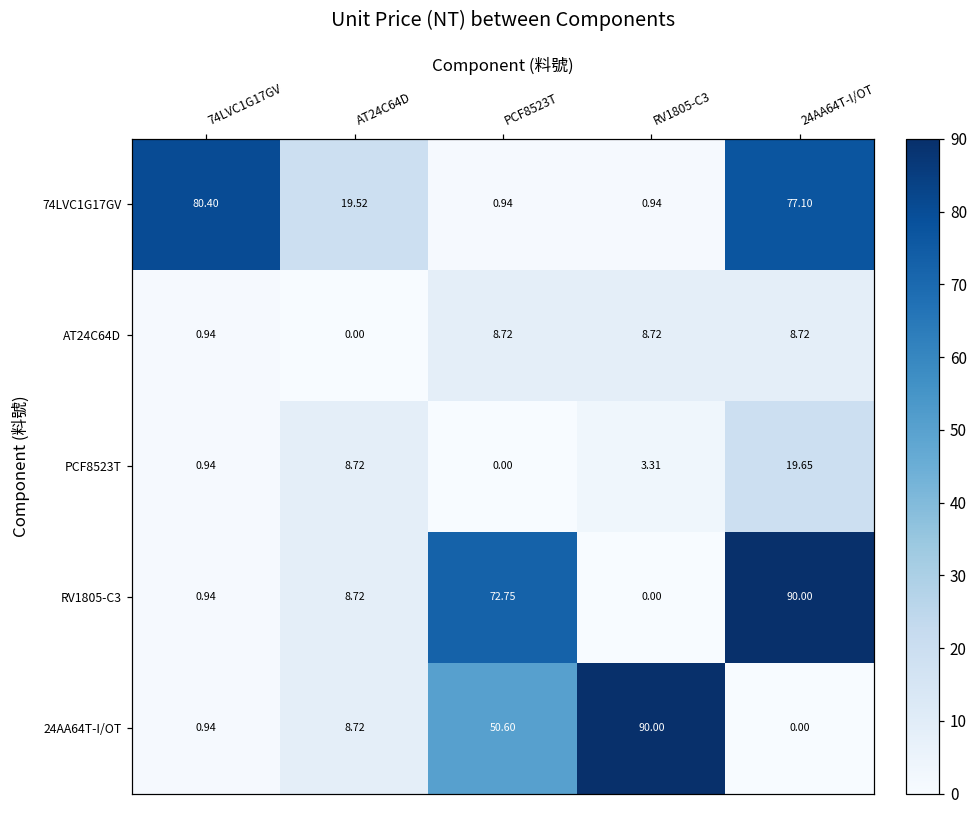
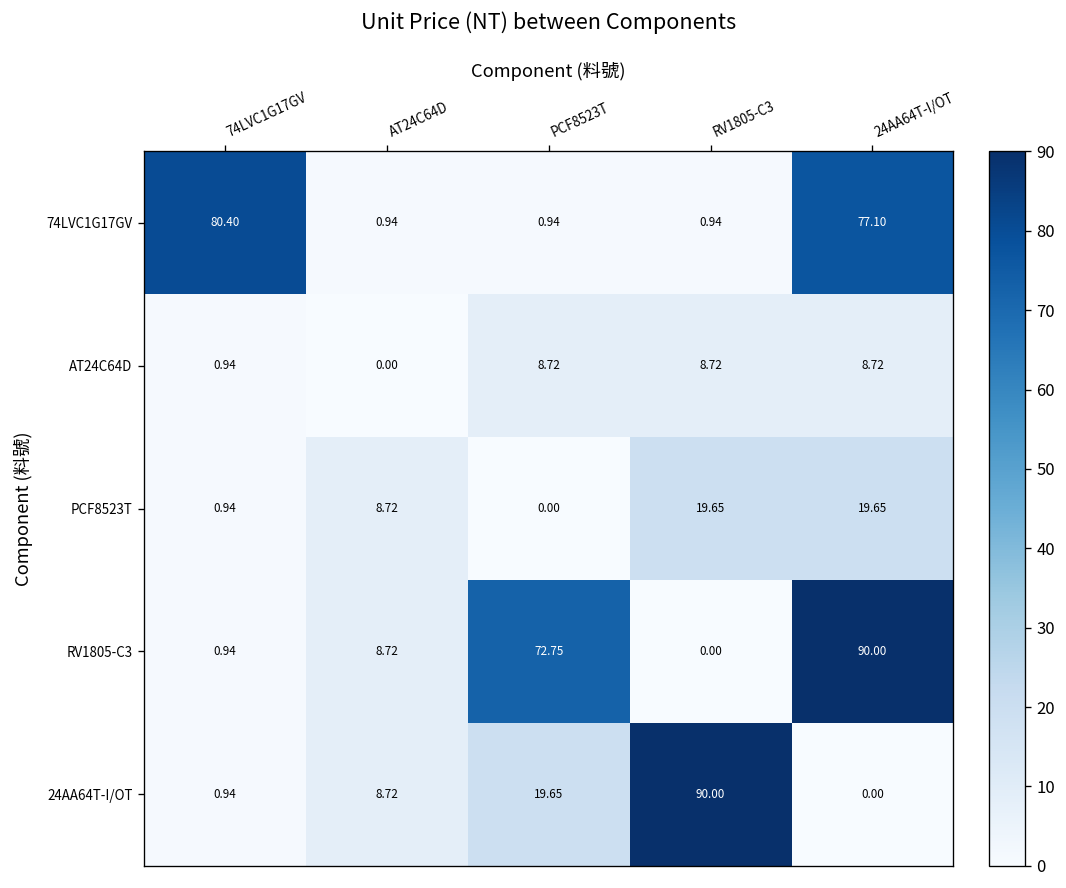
74LVC1G17GV, AT24C64D: 19.52 -> 0.94
PCF8523T, RV1805-C3: 3.31 -> 19.65
24AA64T-I/OT, PCF8523T: 50.60 -> 19.65
